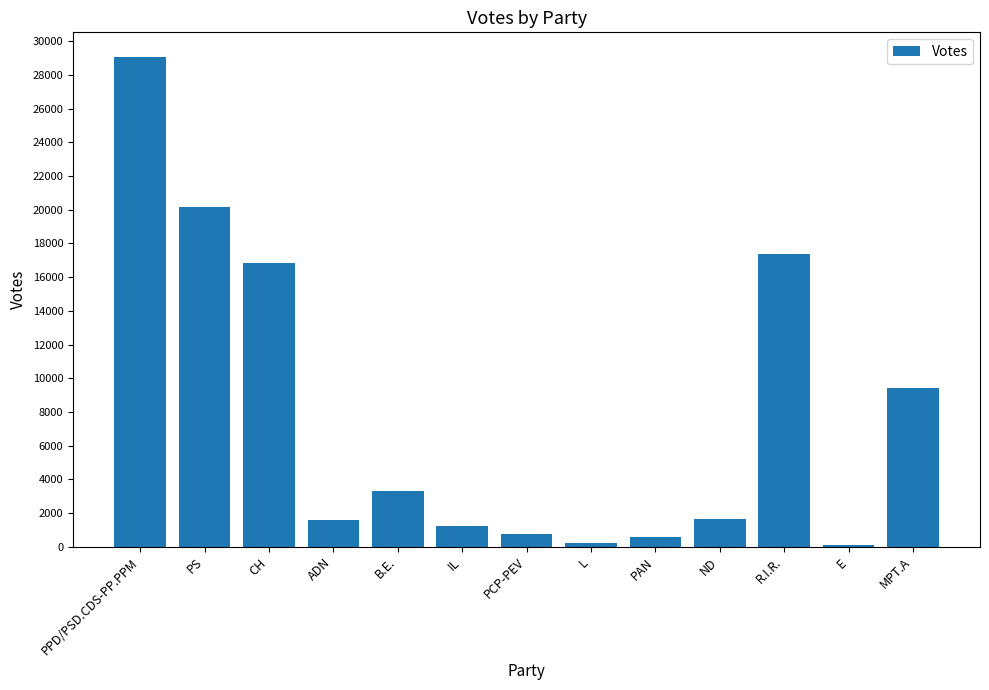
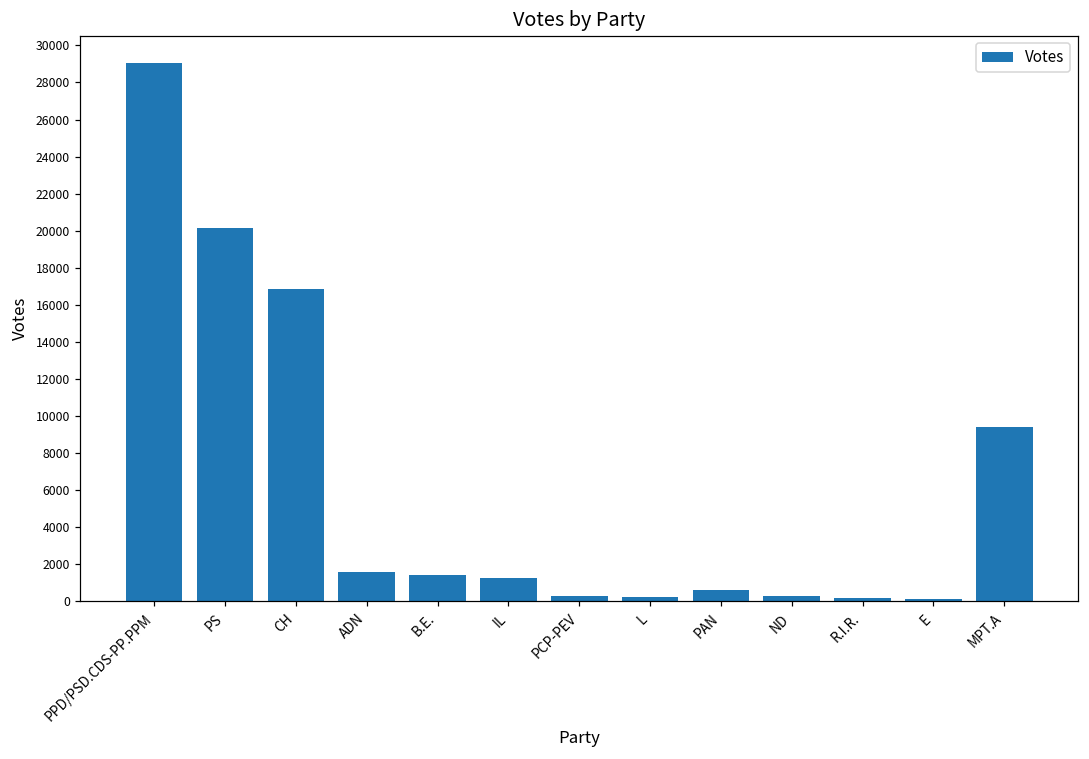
B.E.: 3300 -> 1400
PCP-PEV: 800 -> 300
ND: 1700 -> 300
R.I.R.: 17300 -> 200
